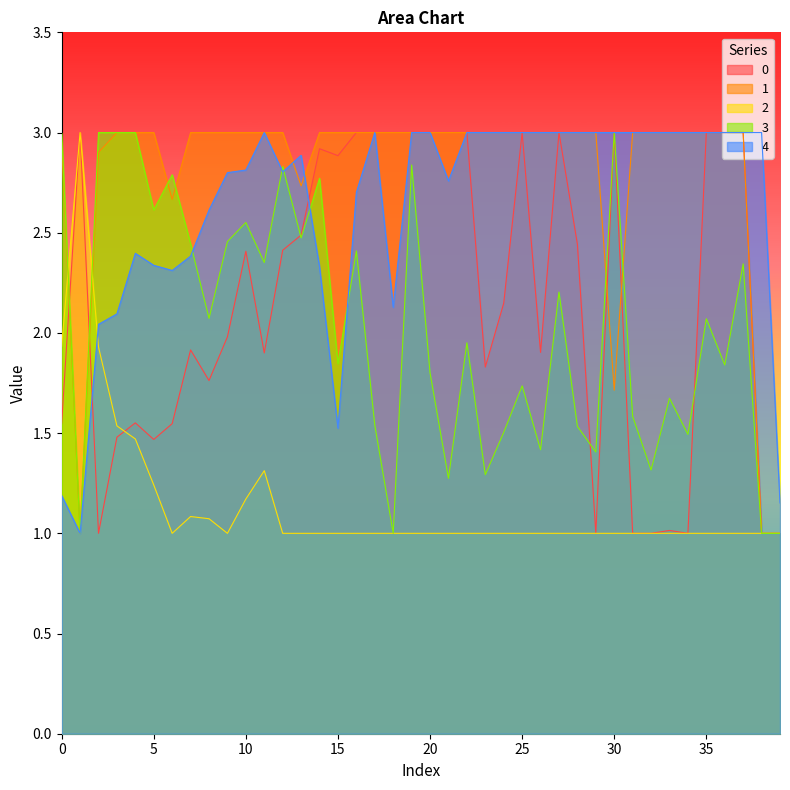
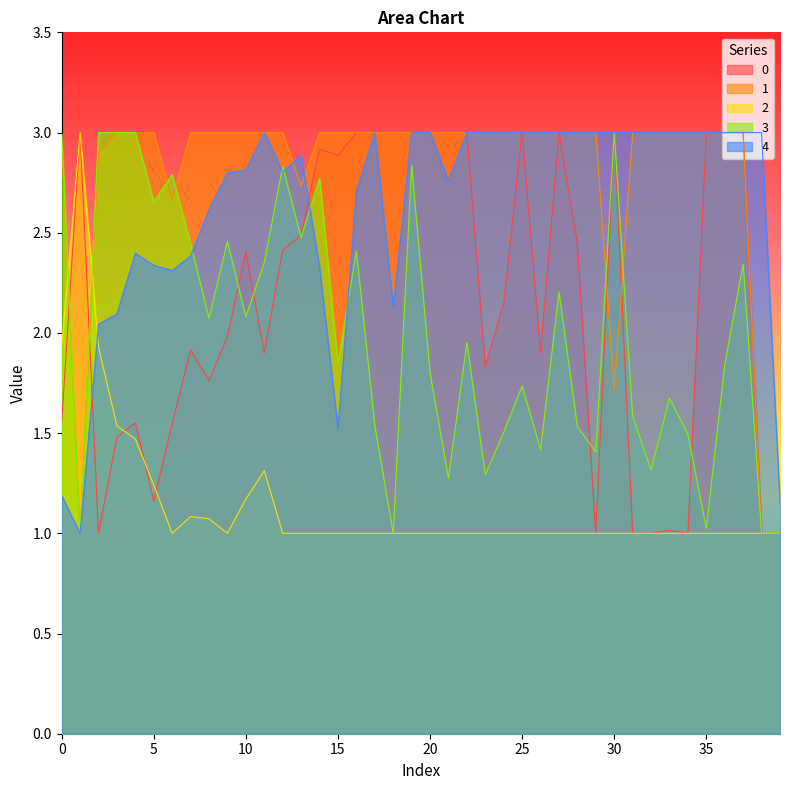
0, 5: 1.47 -> 1.16
3, 5: 2.61 -> 2.65
3, 10: 2.55 -> 2.08
3, 35: 2.07 -> 1.02
